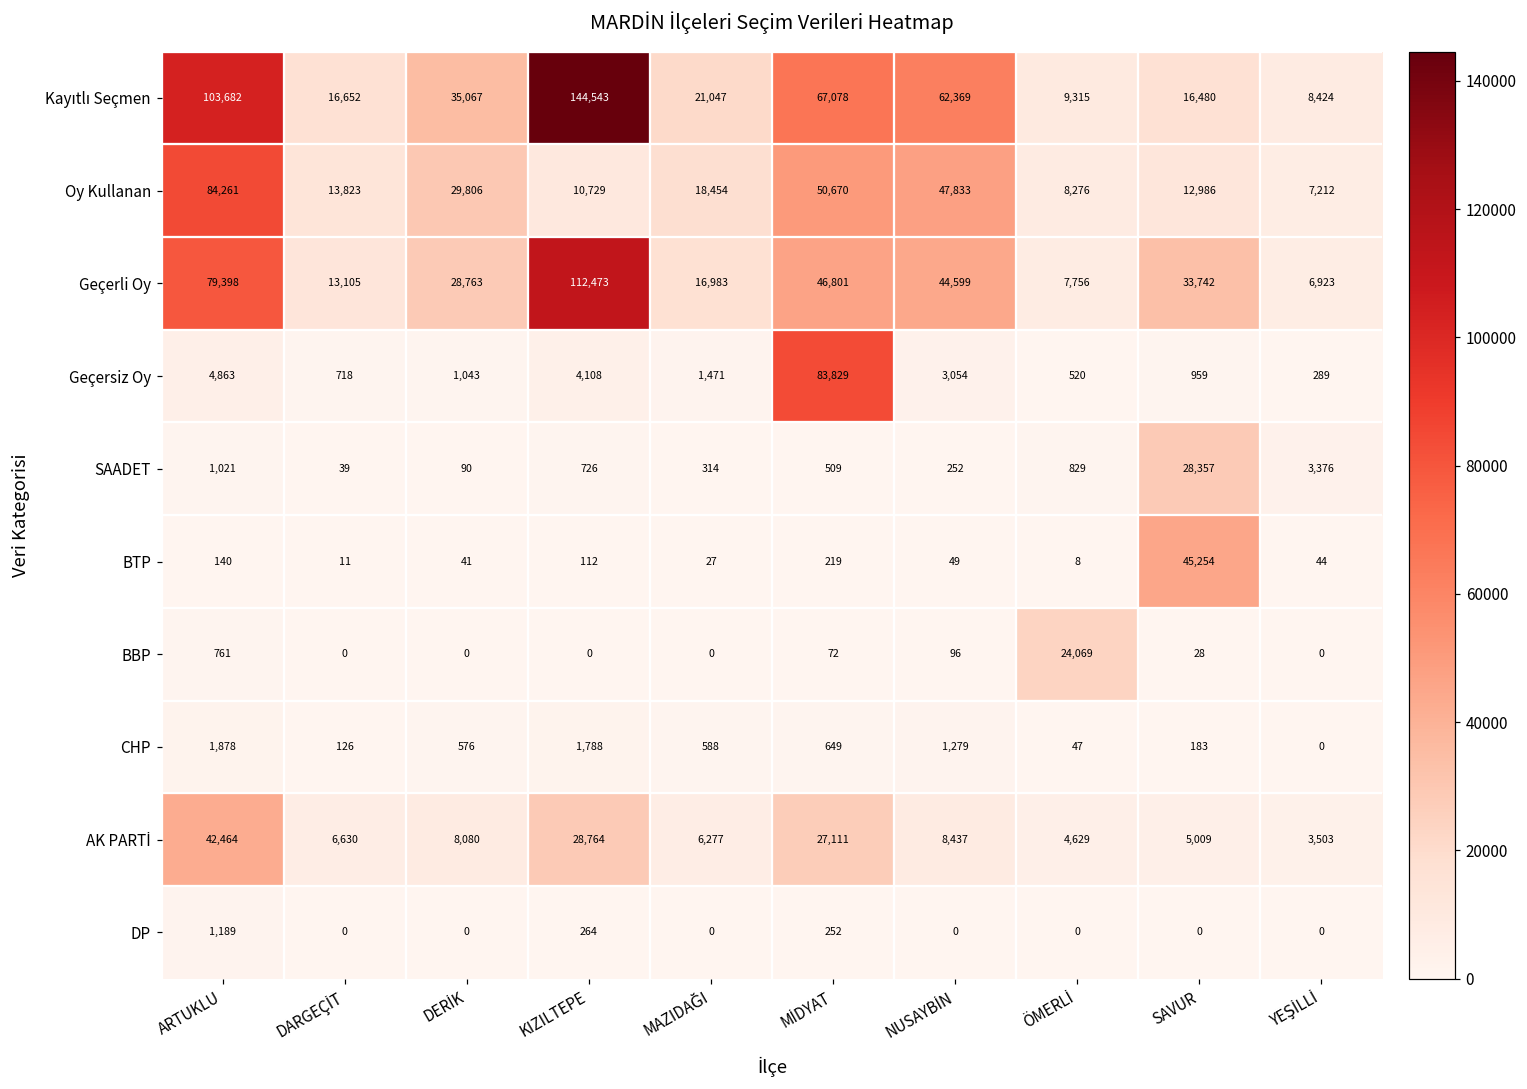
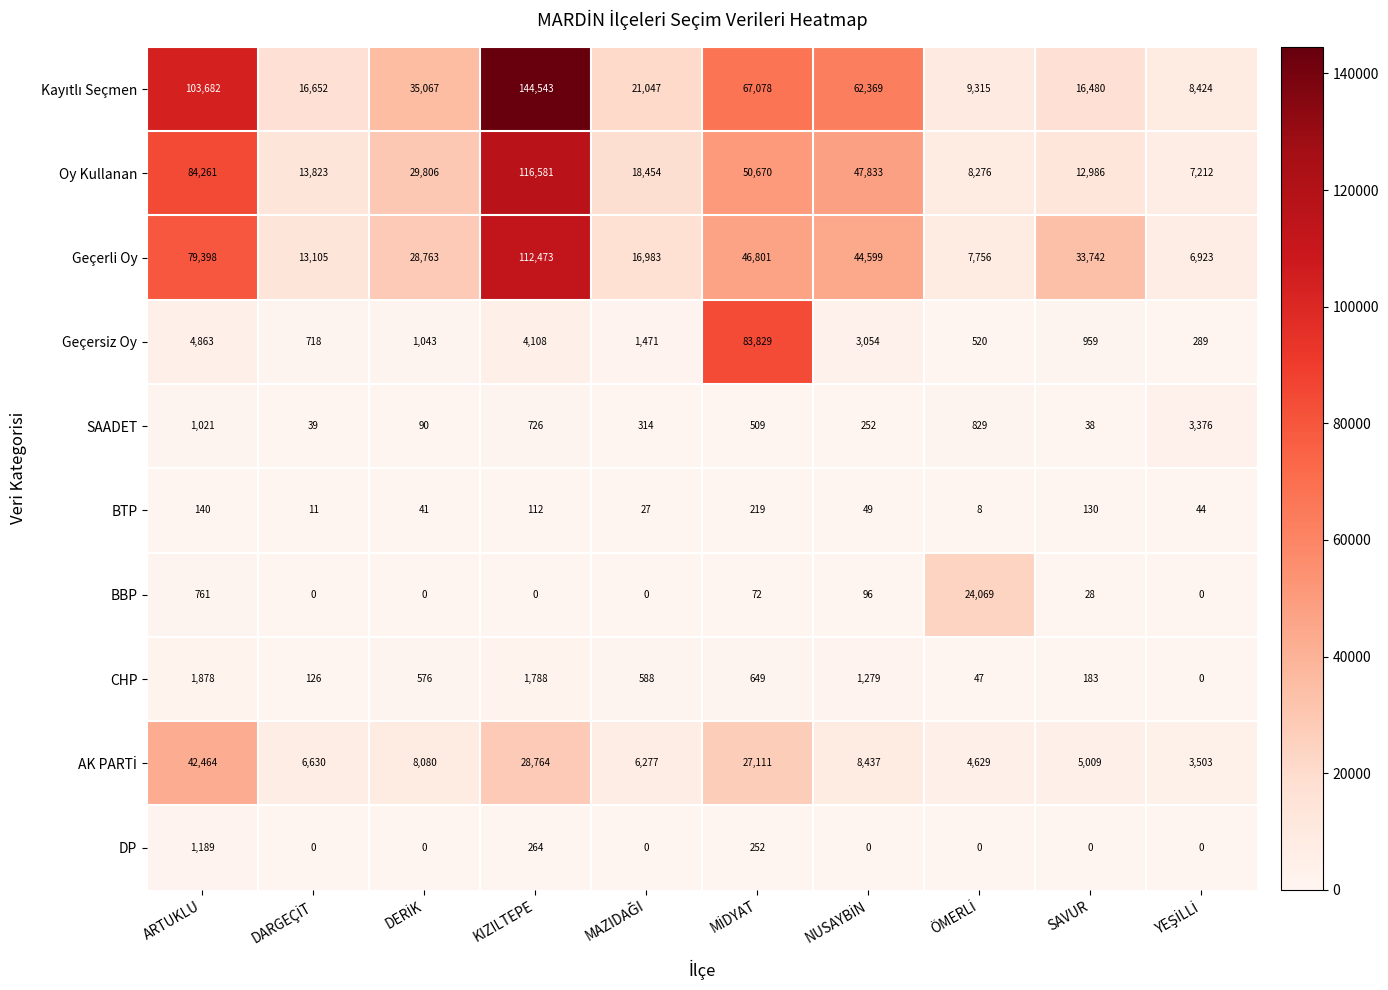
Oy Kullanan, KIZILTEPE: 10,729 -> 116,581
SAADET, SAVUR: 28,357 -> 38
BTP, SAVUR: 45,254 -> 130
